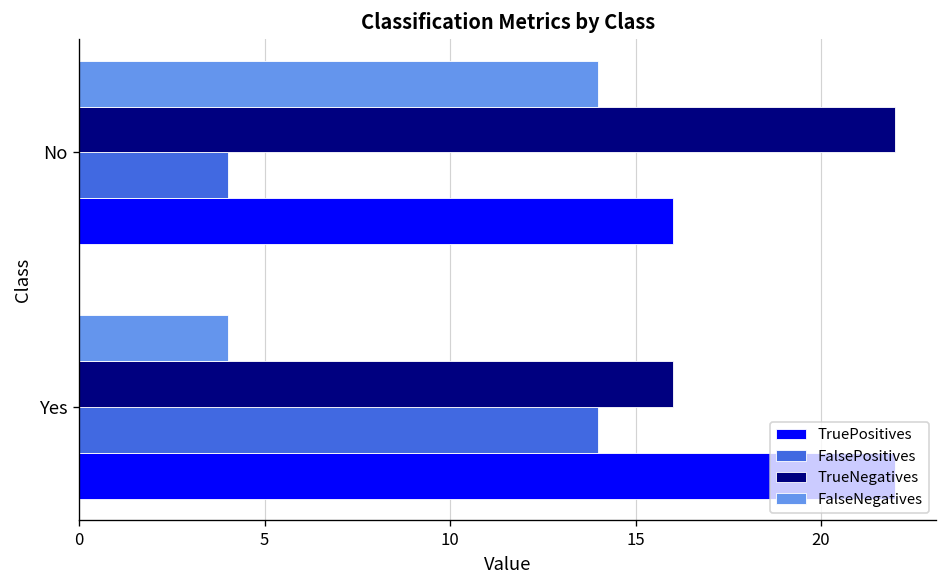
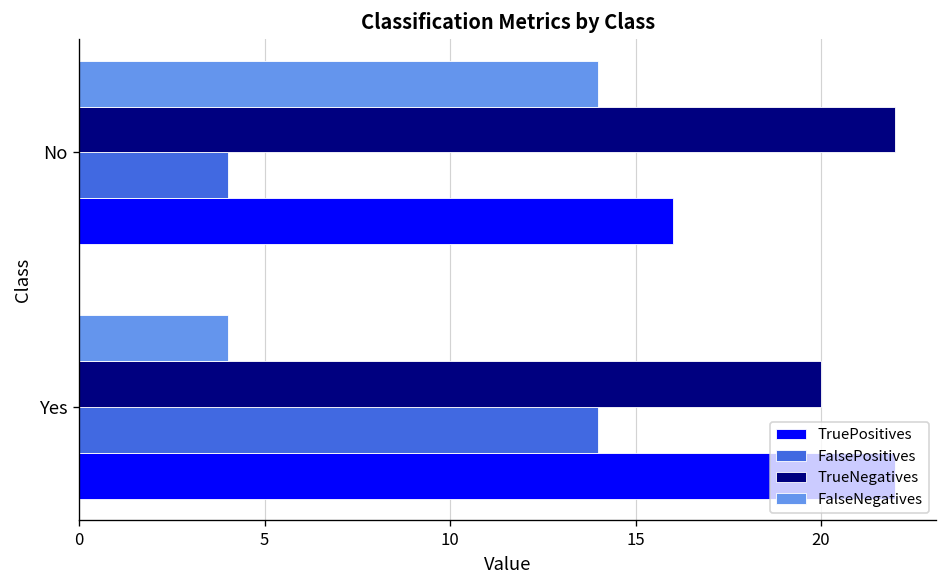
TrueNegatives, Yes: 16 -> 20
